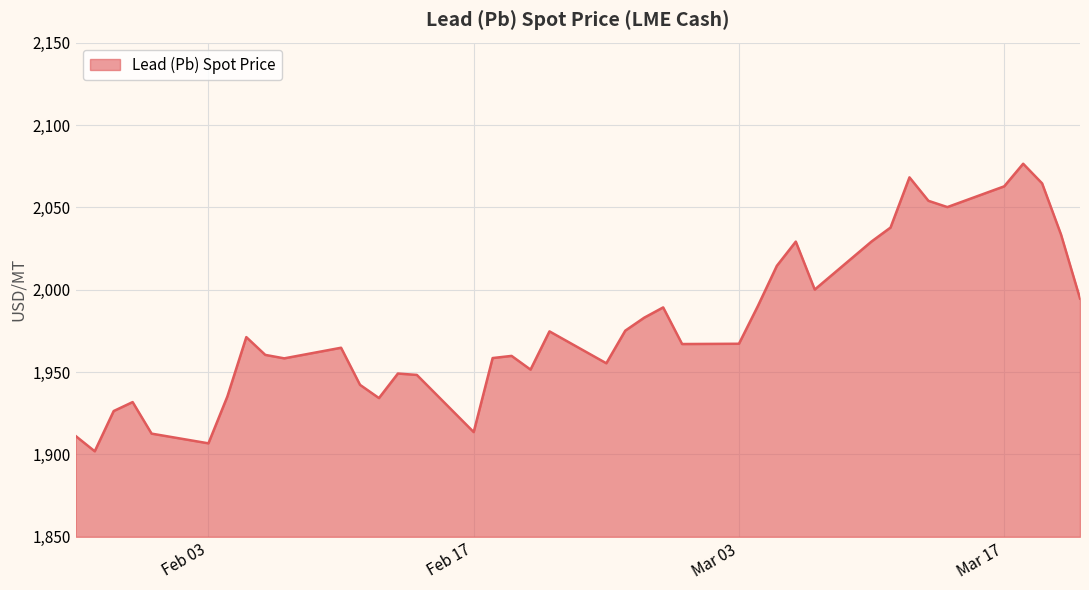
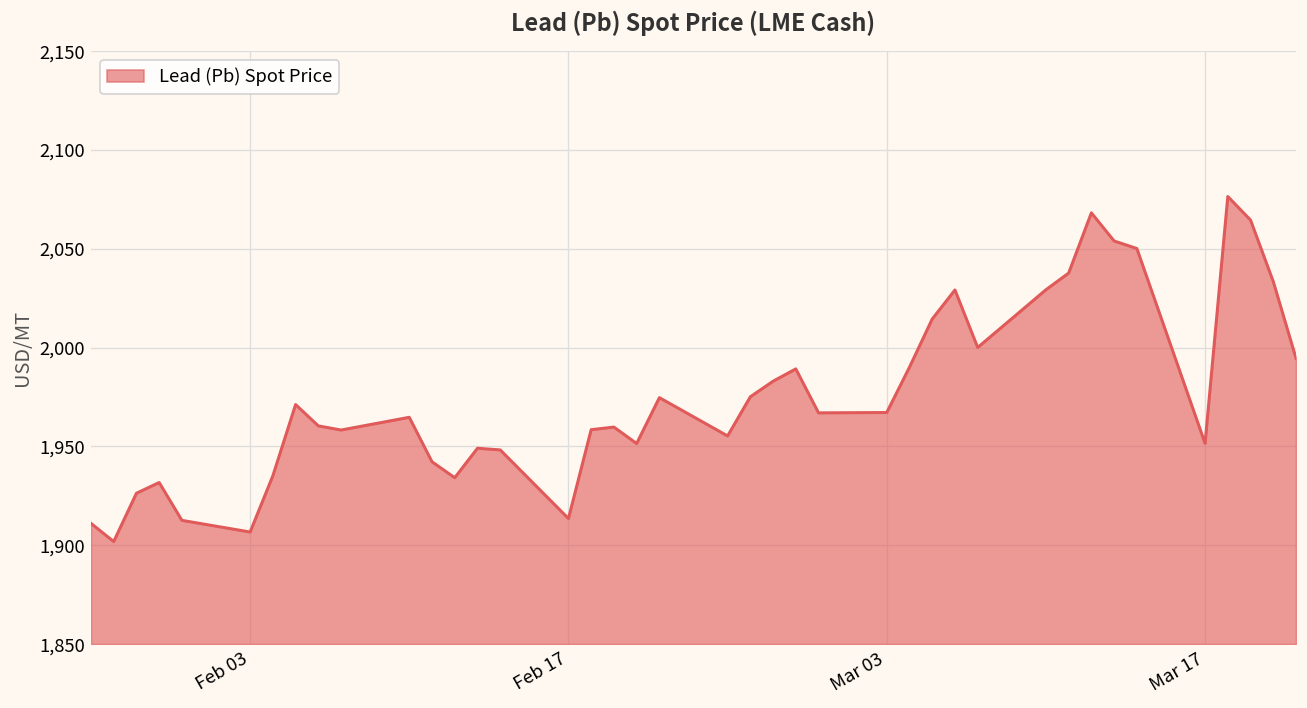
Mar 17: 2,063 -> 1,952
